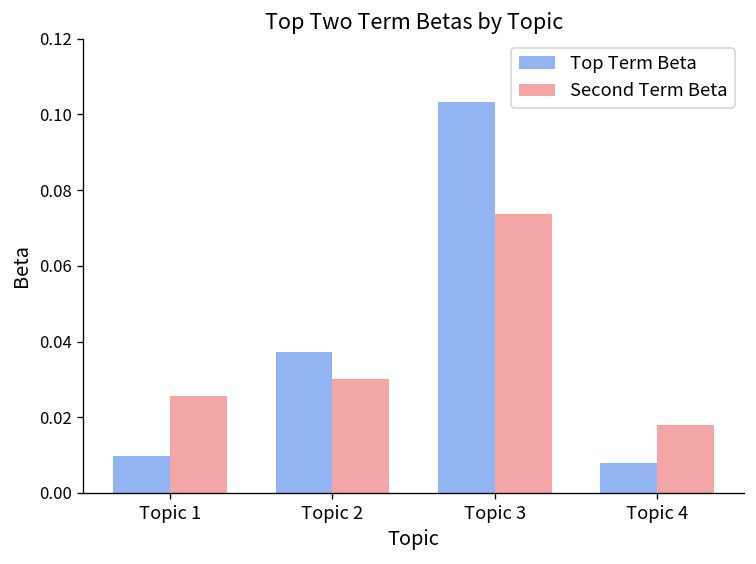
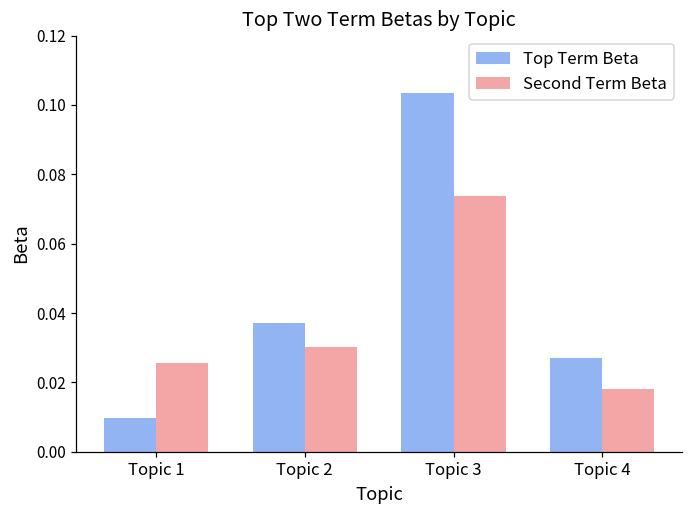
Top Term Beta, Topic 4: 0.008 -> 0.027
